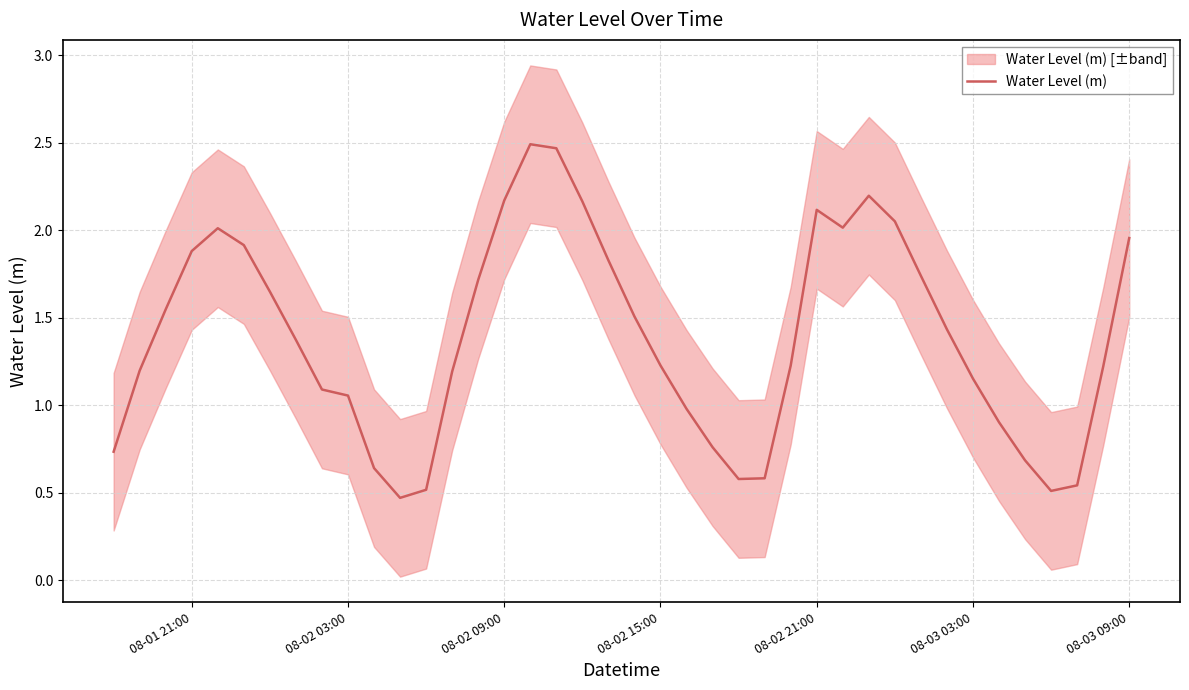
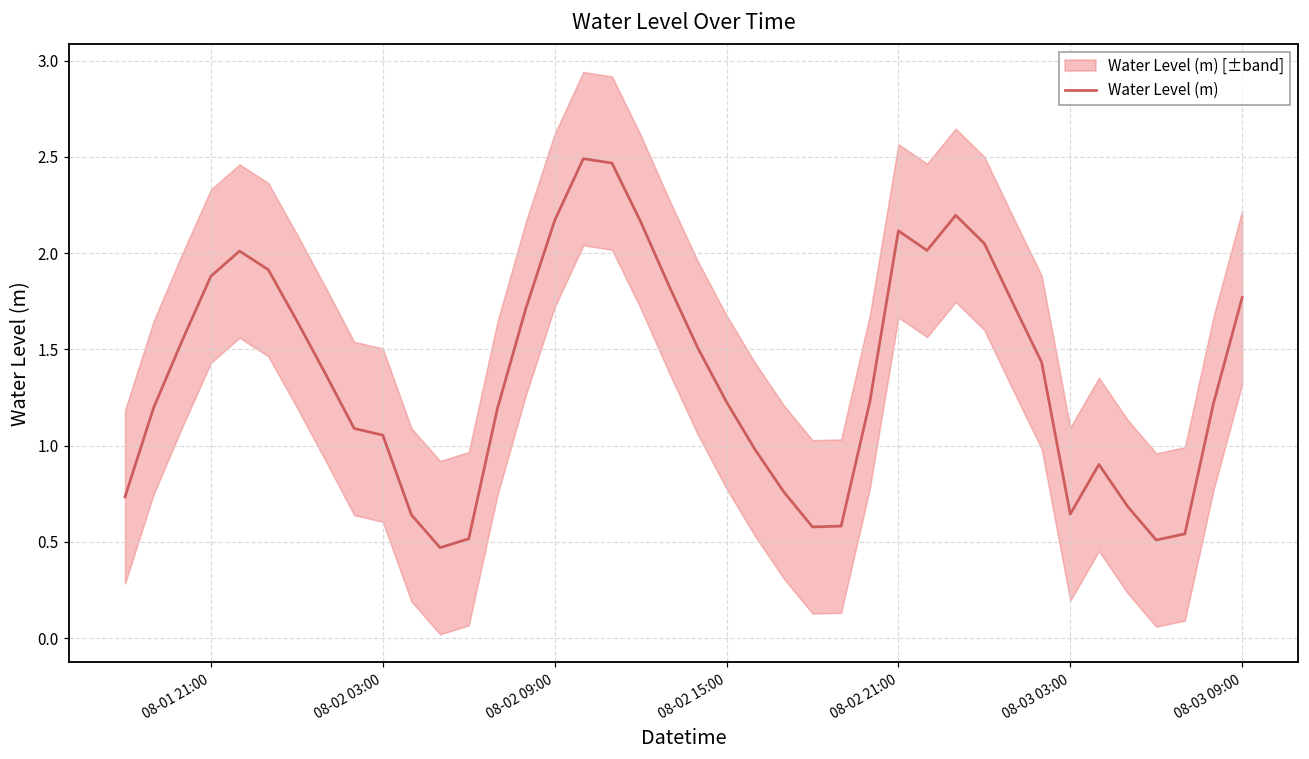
Water Level (m), 08-03 03:00: 1.15 -> 0.64
Water Level (m), 08-03 09:00: 1.95 -> 1.77
